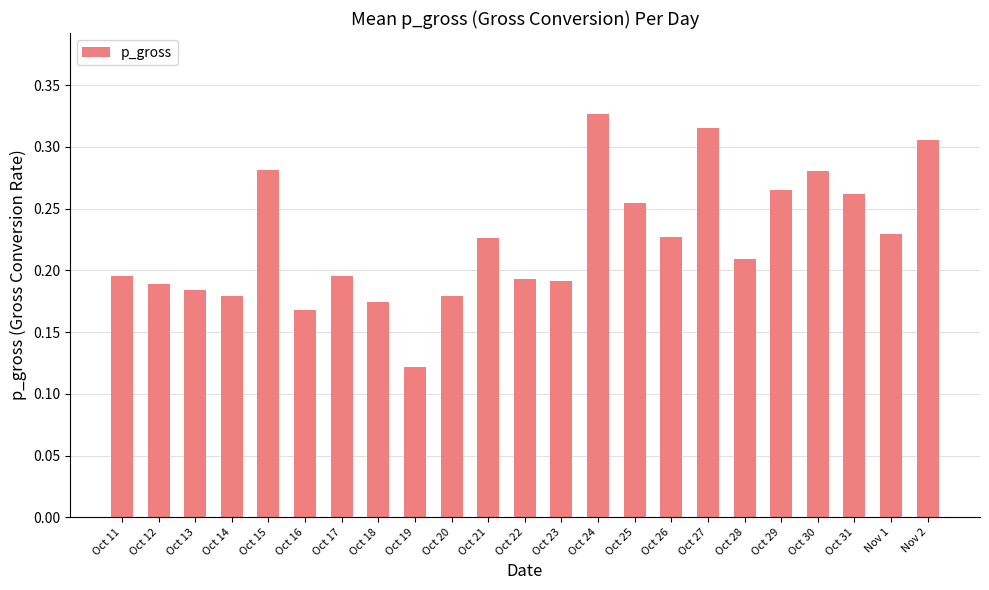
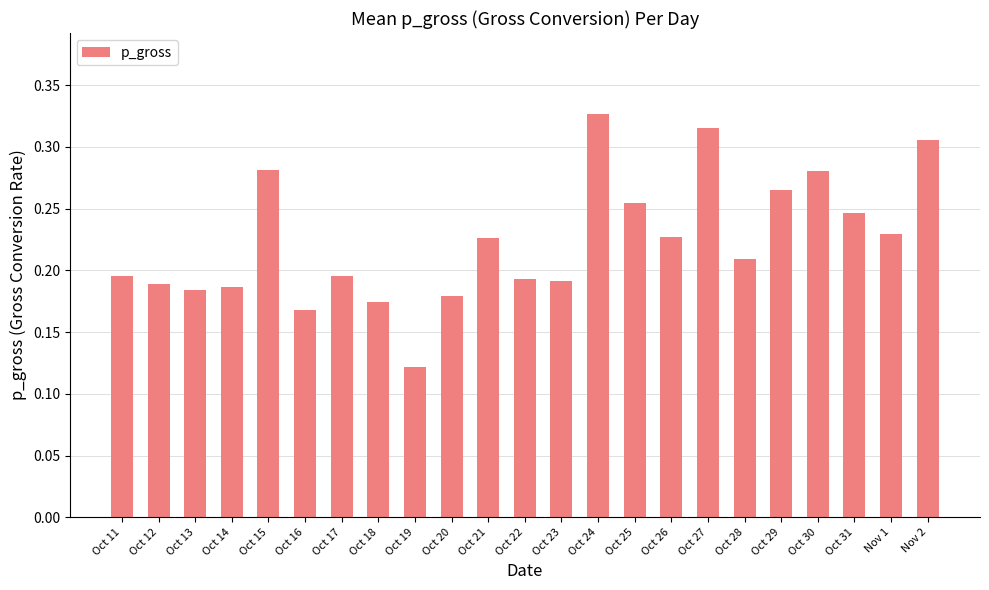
Oct 14: 0.179 -> 0.187
Oct 31: 0.262 -> 0.246
